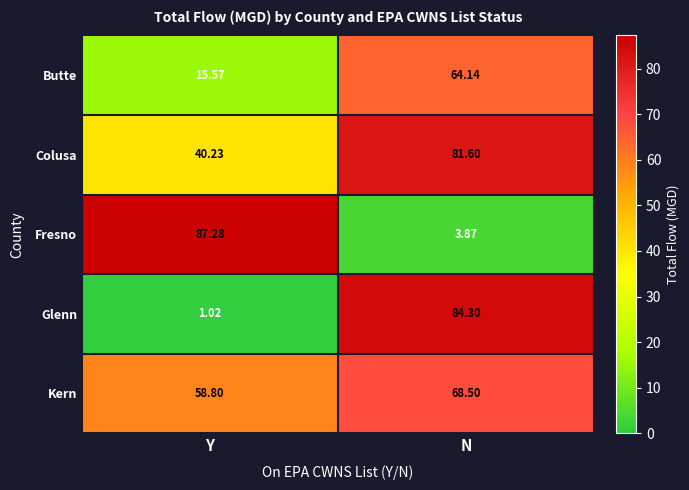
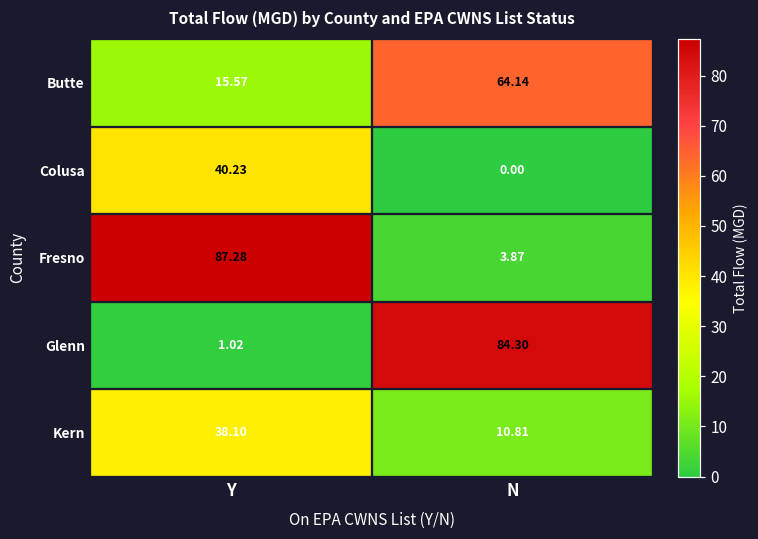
Colusa, N: 81.60 -> 0.00
Kern, Y: 58.80 -> 38.10
Kern, N: 68.50 -> 10.81
